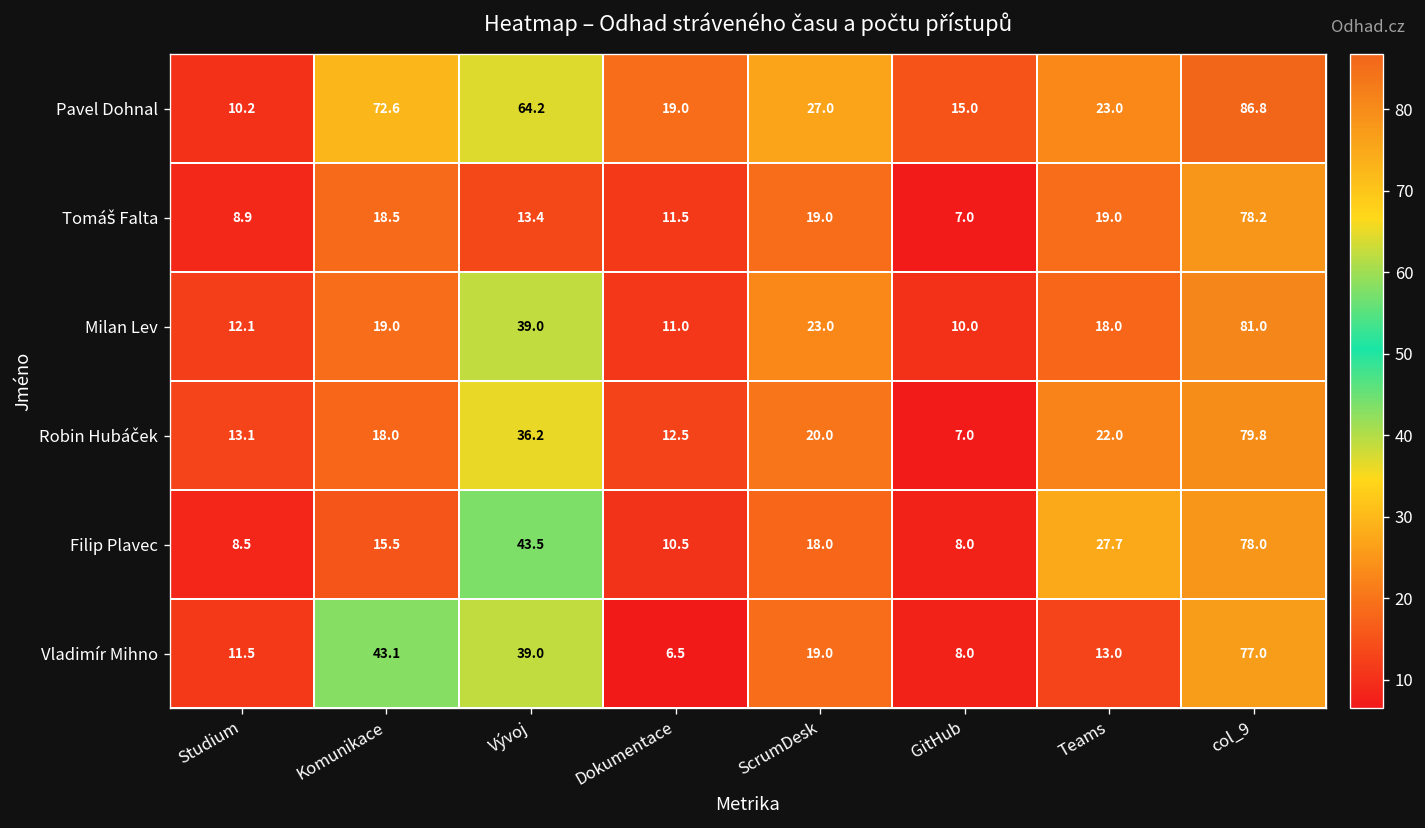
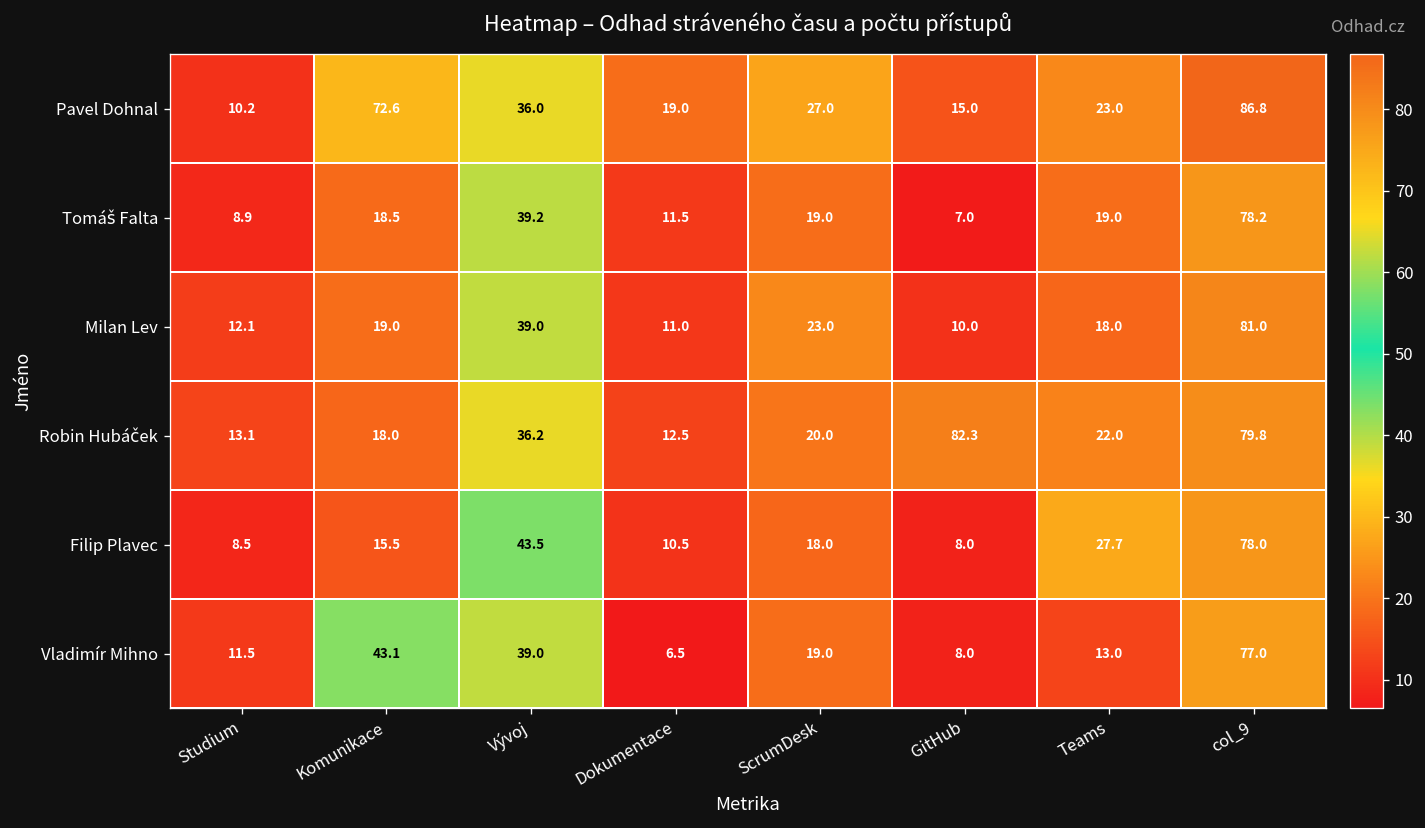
Pavel Dohnal, Vývoj: 64.2 -> 36.0
Tomáš Falta, Vývoj: 13.4 -> 39.2
Robin Hubáček, GitHub: 7.0 -> 82.3
